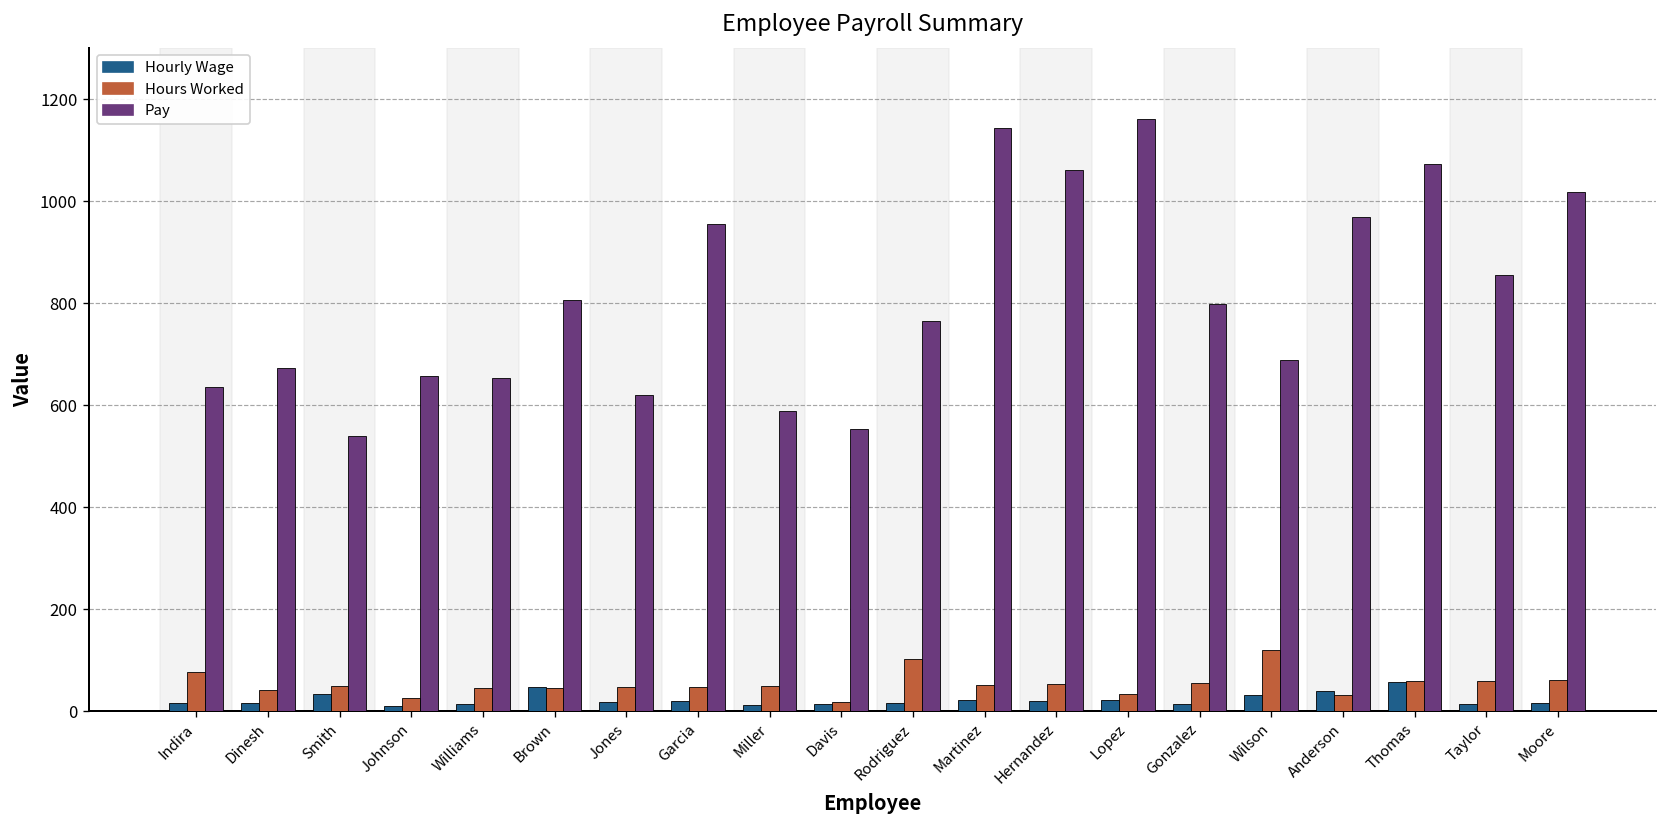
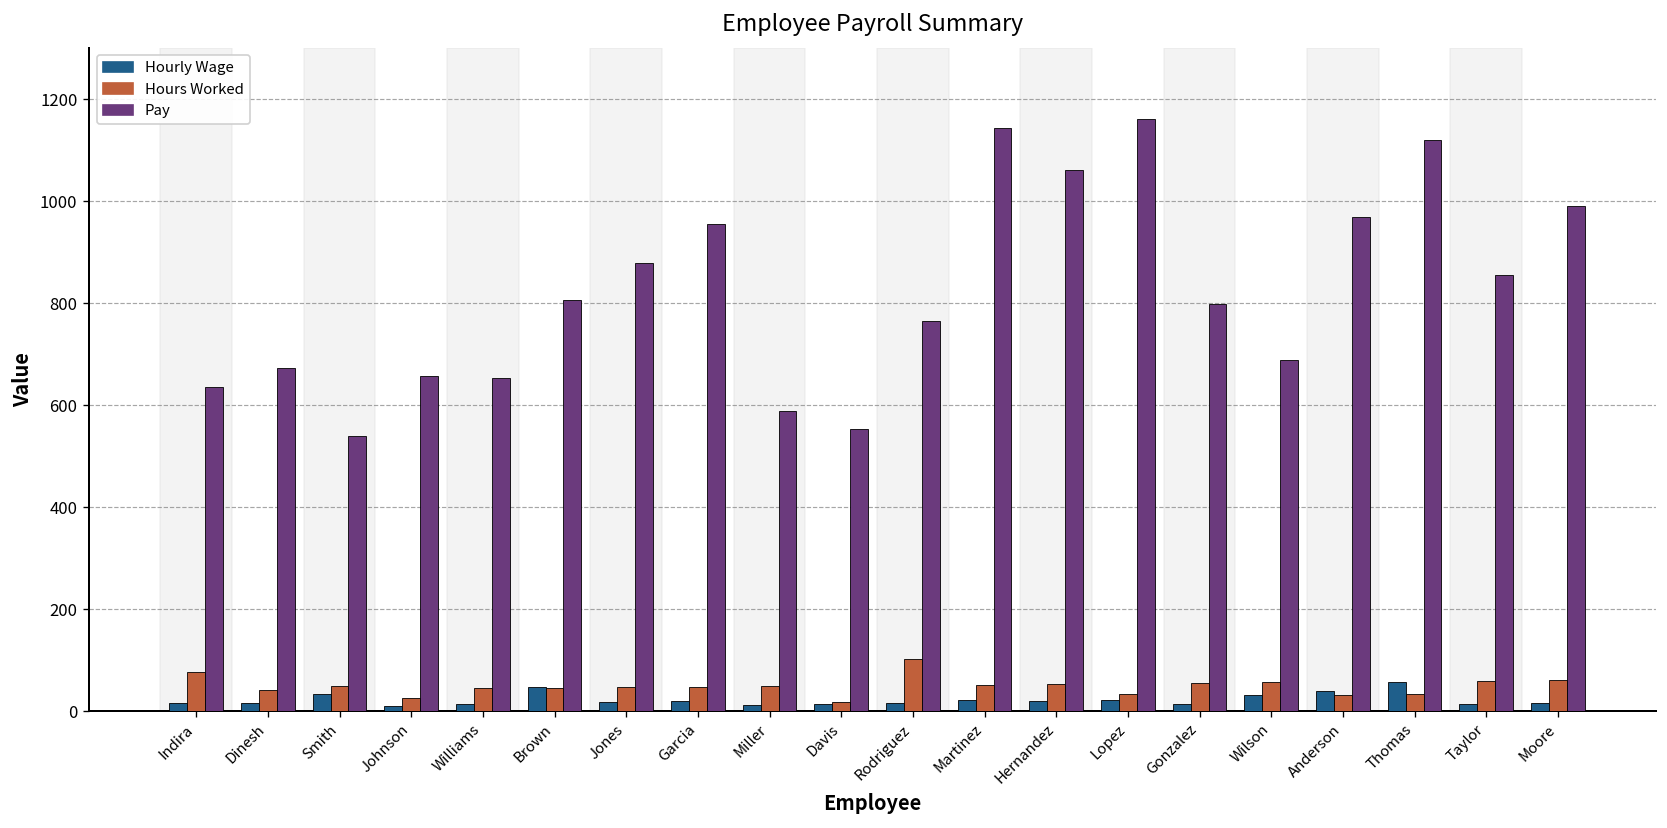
Pay, Jones: 620 -> 880
Hours Worked, Wilson: 120 -> 60
Hours Worked, Thomas: 60 -> 30
Pay, Thomas: 1070 -> 1120
Pay, Moore: 1020 -> 990
